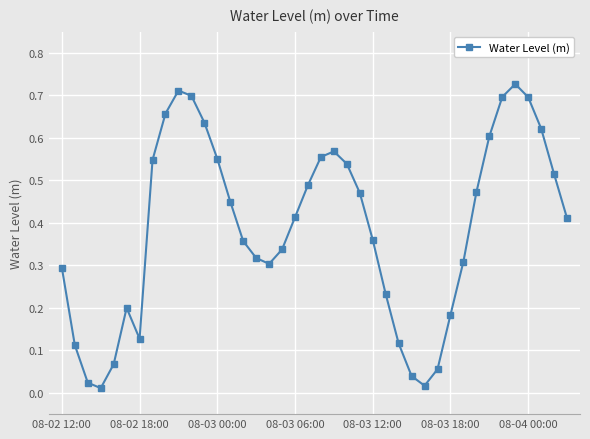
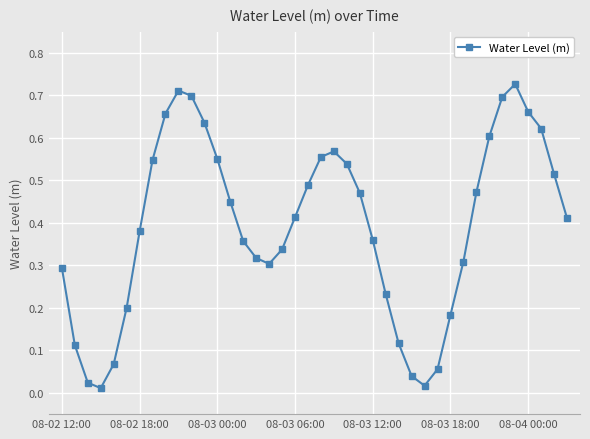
08-02 18:00: 0.13 -> 0.38
08-04 00:00: 0.70 -> 0.66
